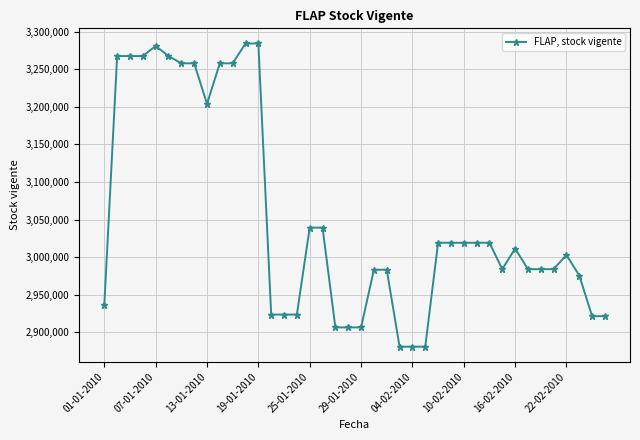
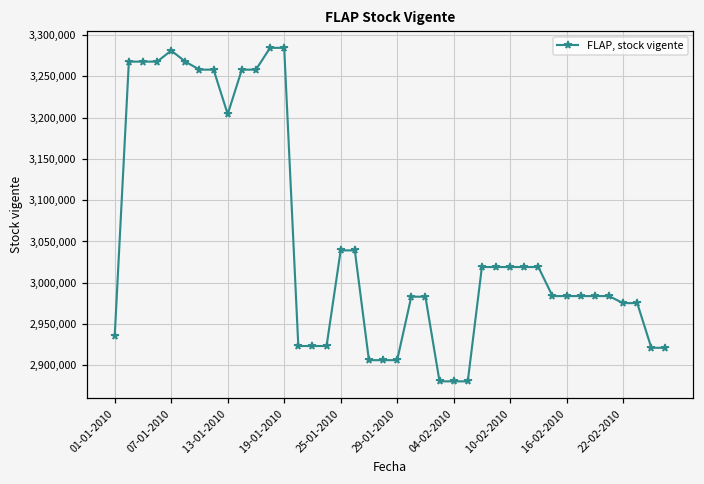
16-02-2010: 3,010,000 -> 2,980,000
22-02-2010: 3,000,000 -> 2,980,000
